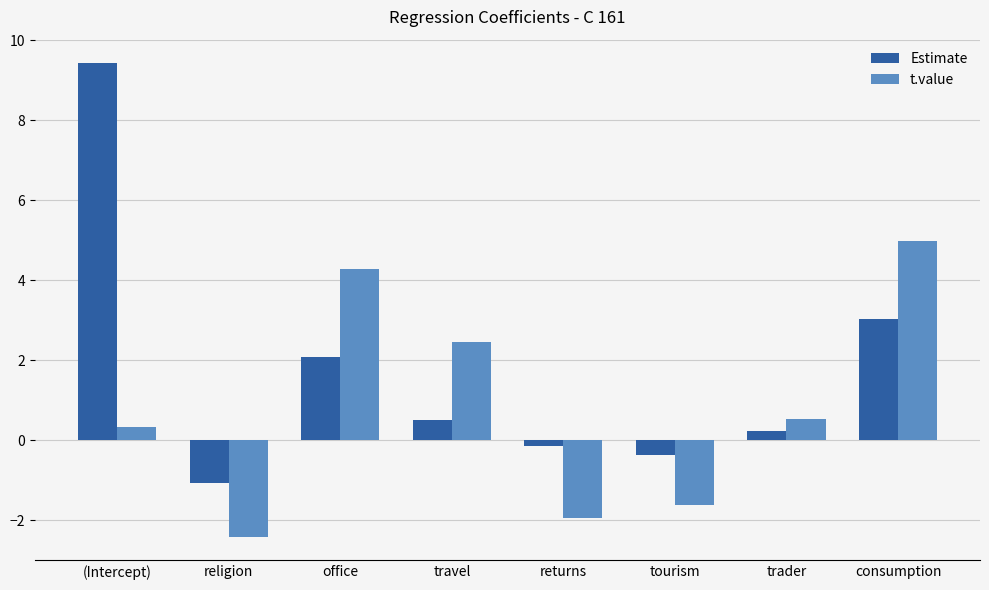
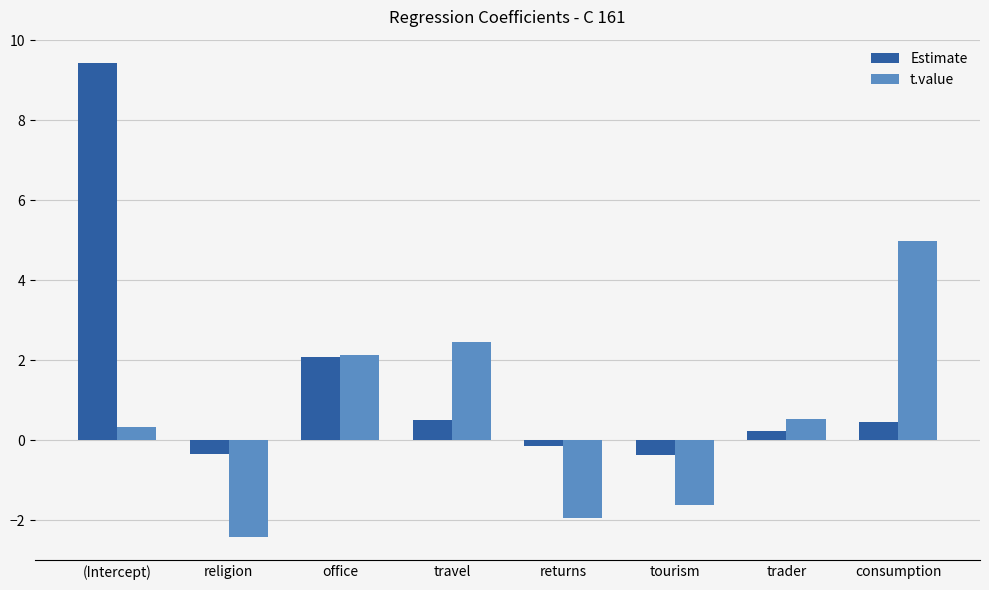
Estimate, religion: -1.1 -> -0.4
t.value, office: 4.3 -> 2.1
Estimate, consumption: 3.0 -> 0.5
